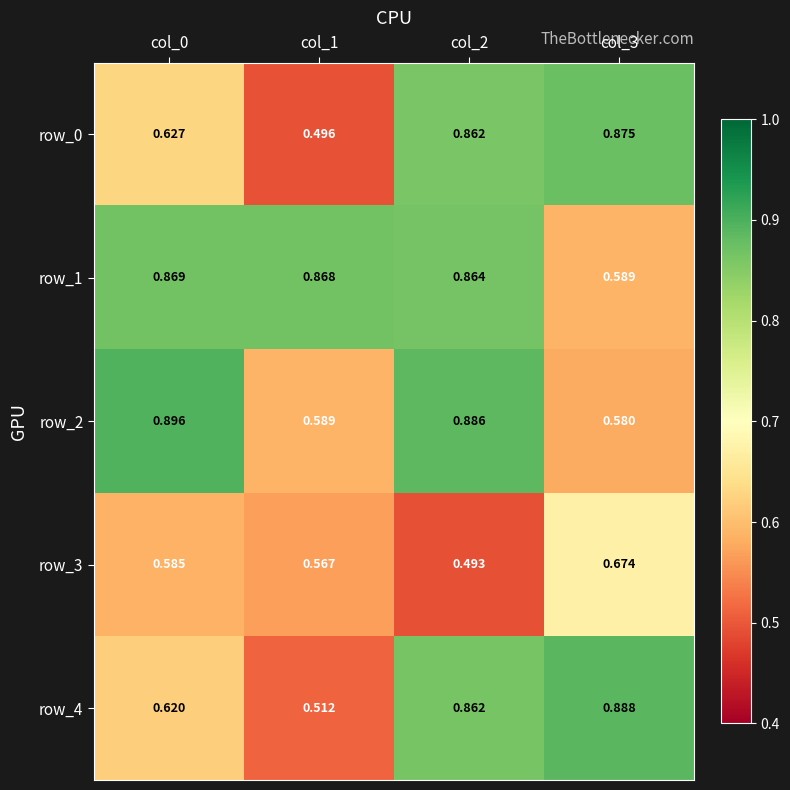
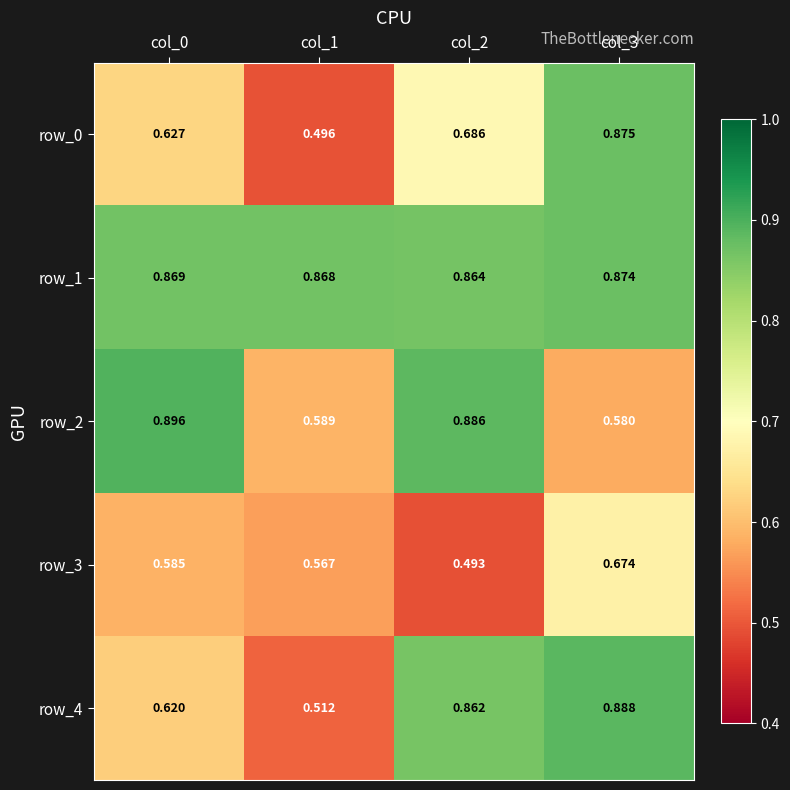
row_0, col_2: 0.862 -> 0.686
row_1, col_3: 0.589 -> 0.874
